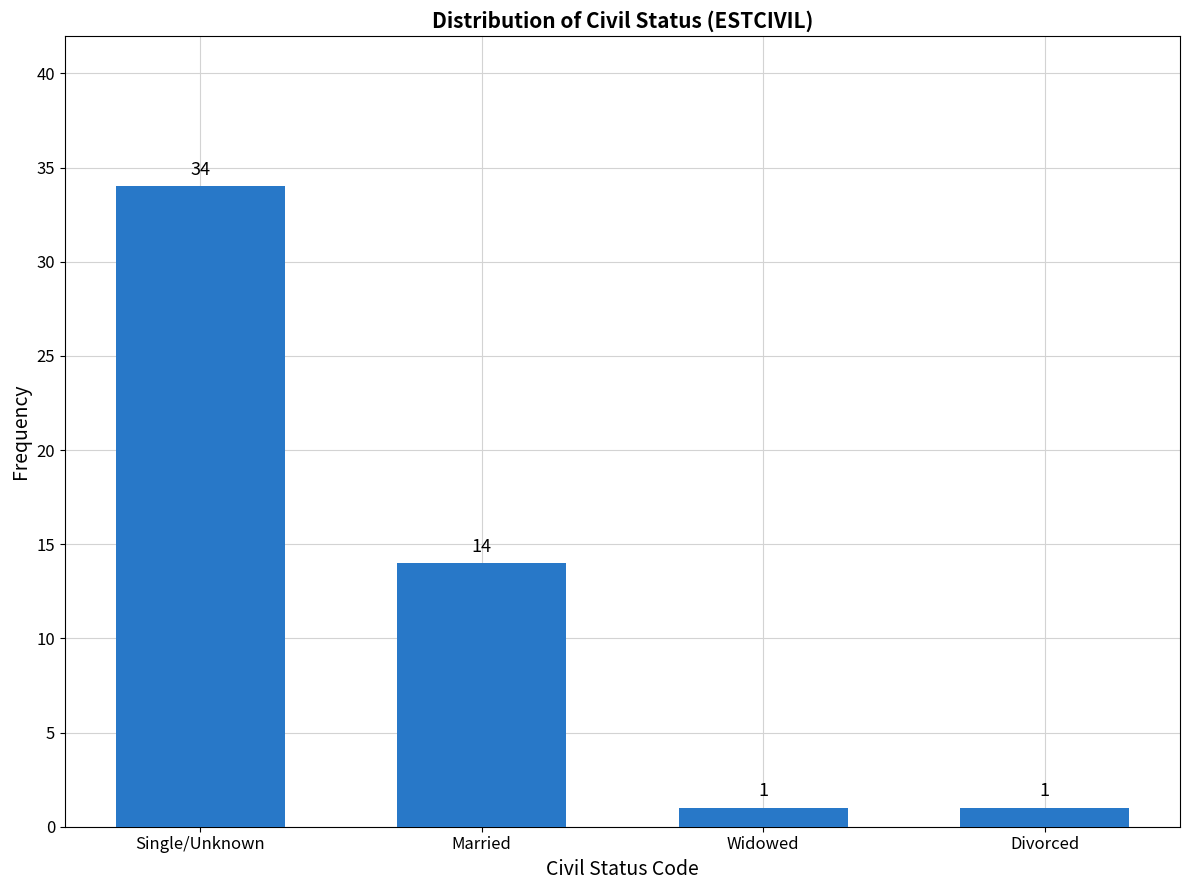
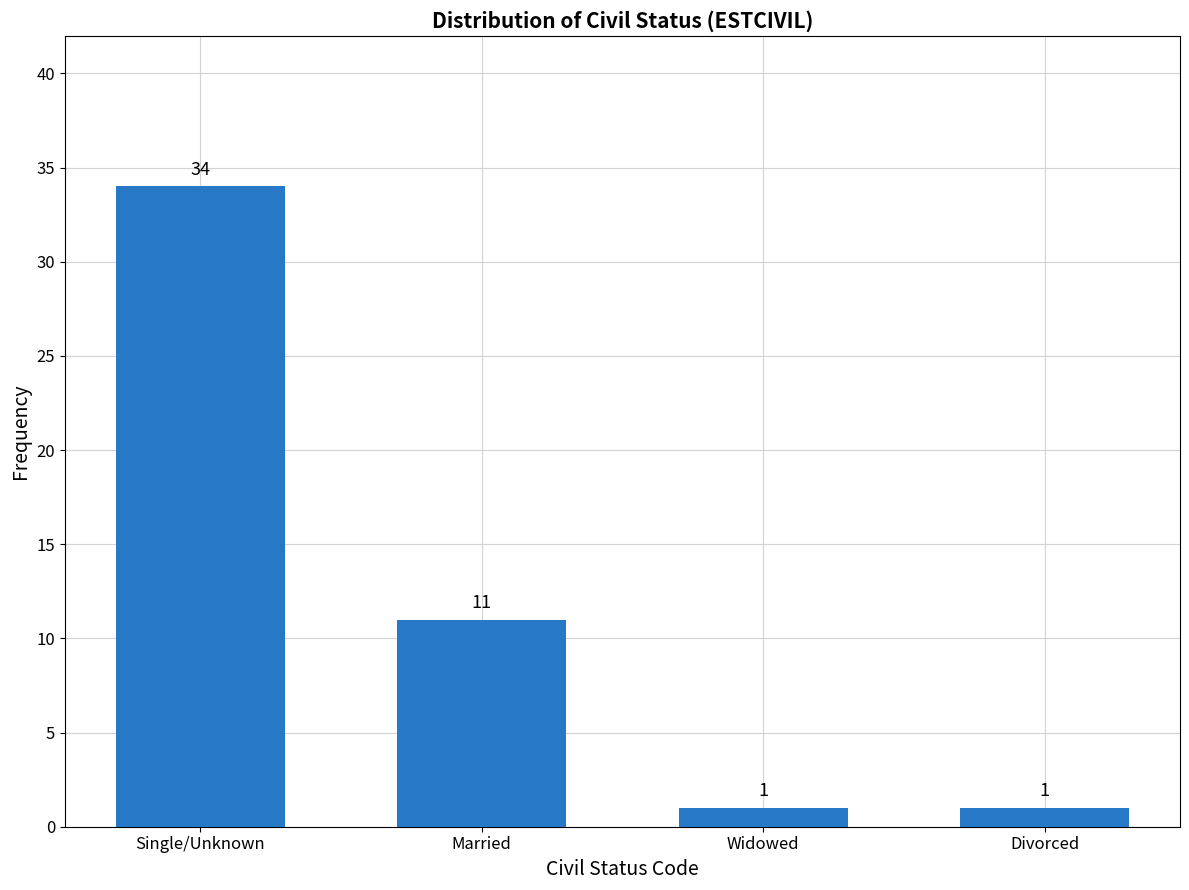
Married: 14 -> 11
